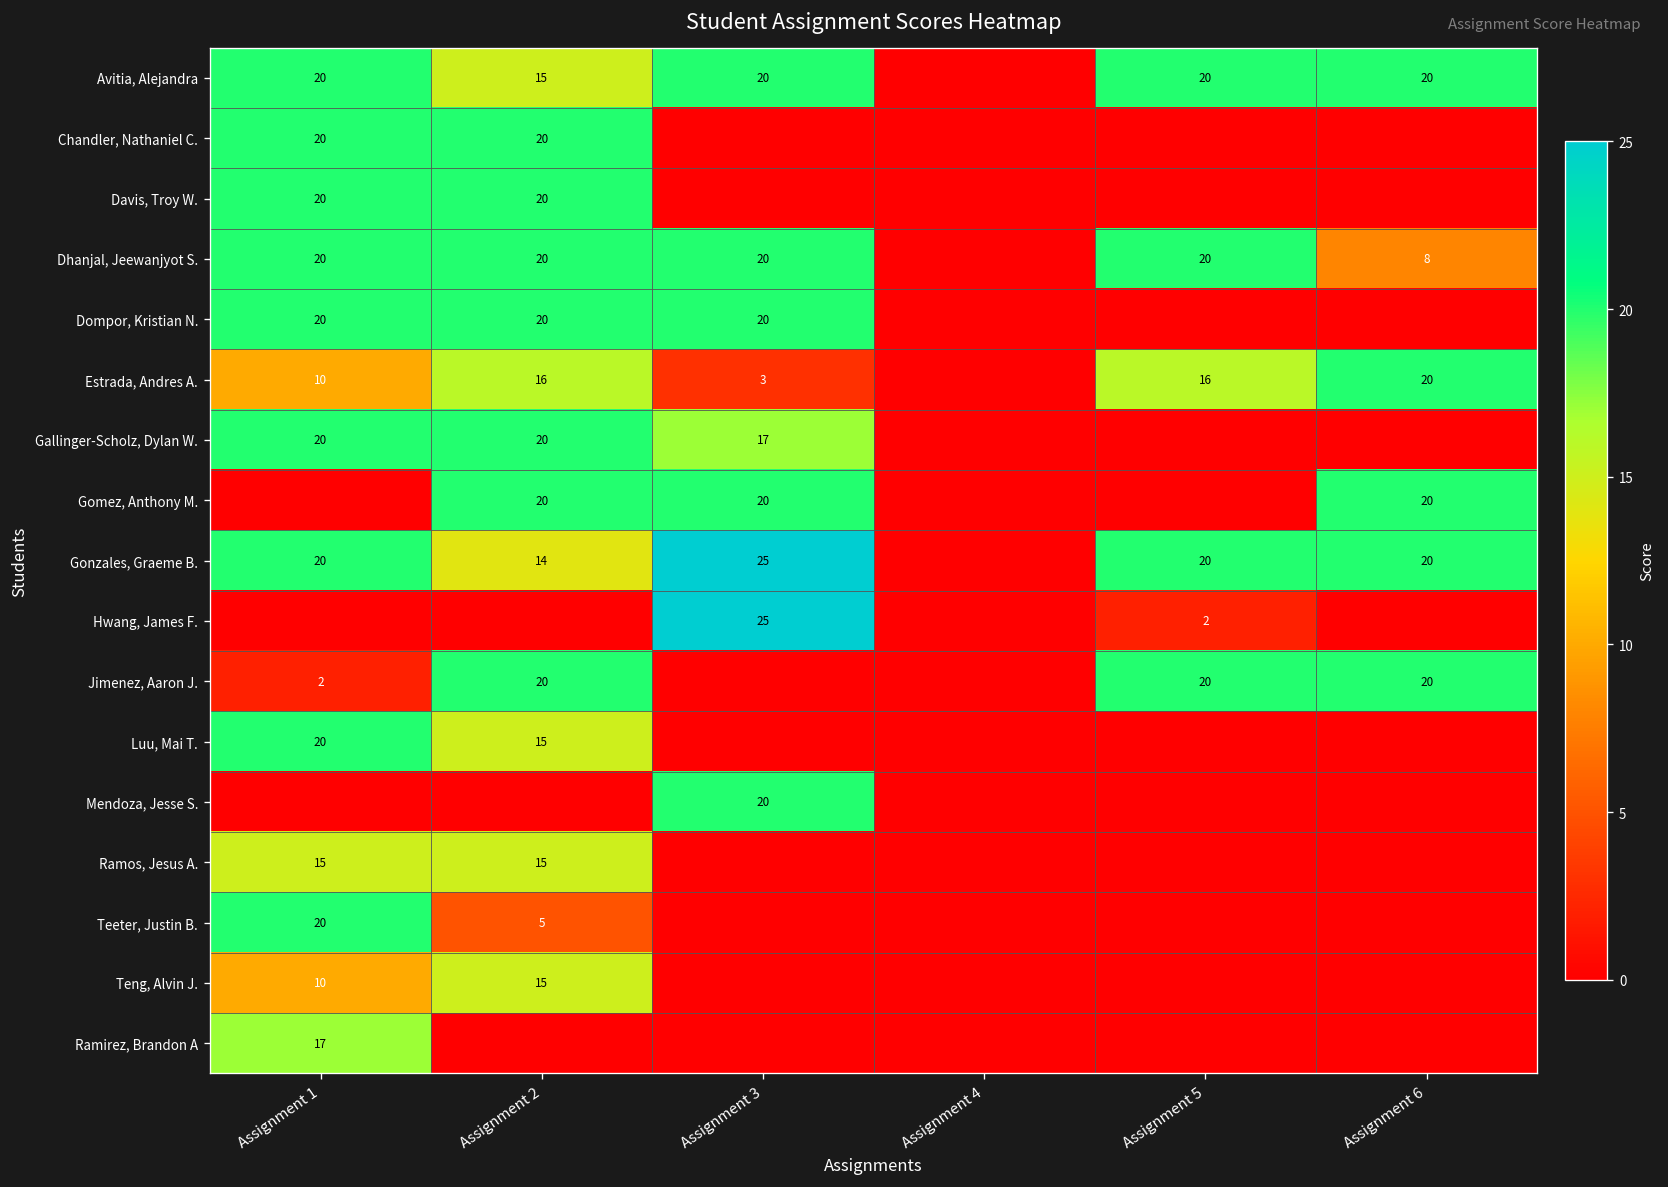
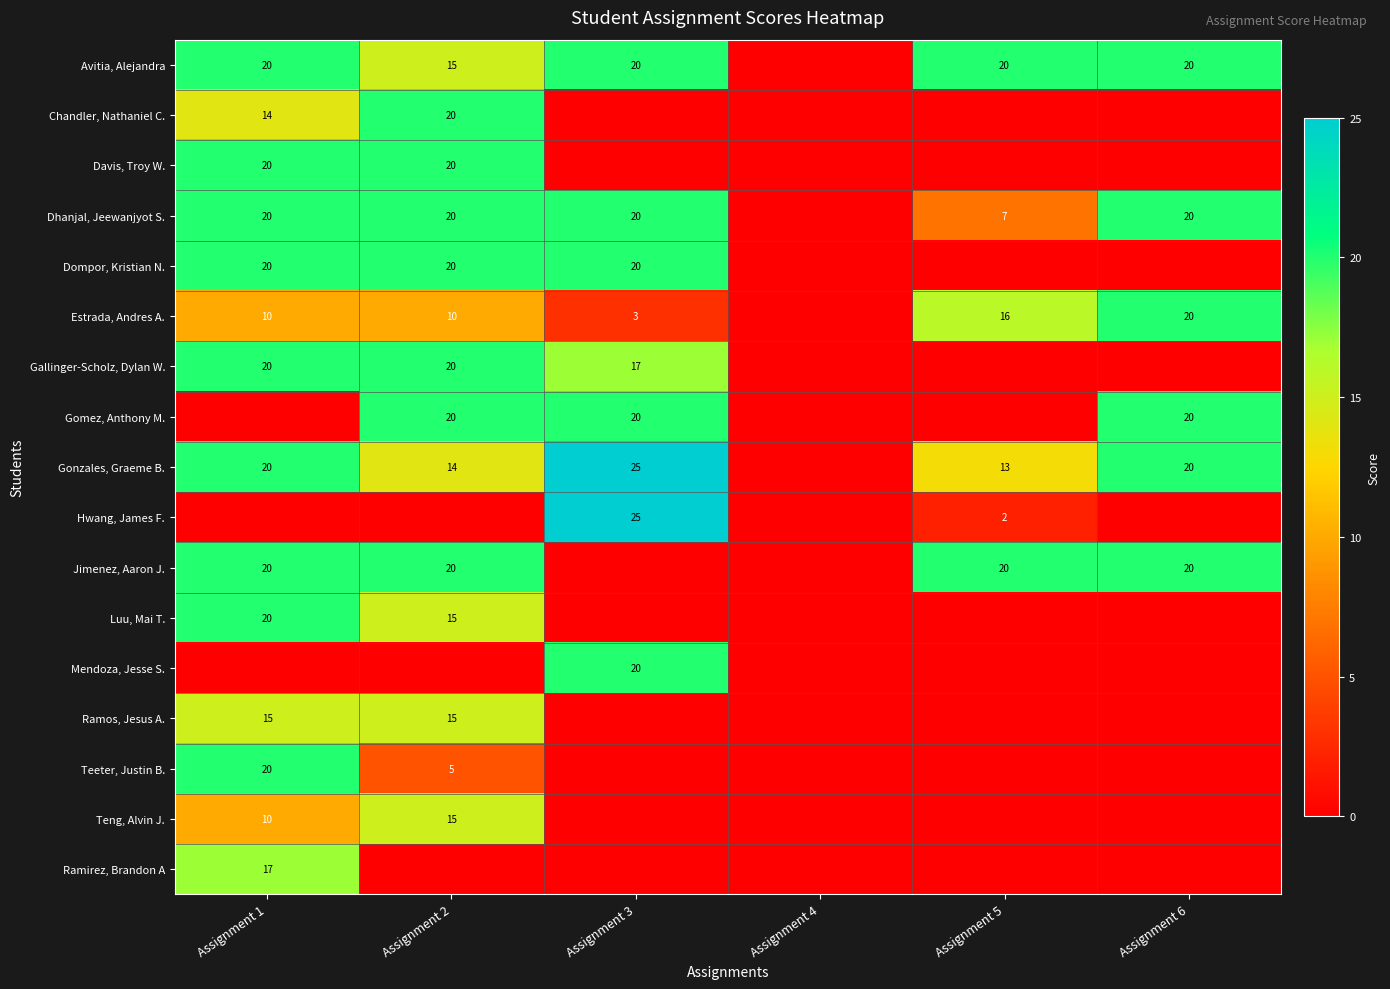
Chandler, Nathaniel C., Assignment 1: 20 -> 14
Dhanjal, Jeewanjyot S., Assignment 5: 20 -> 7
Dhanjal, Jeewanjyot S., Assignment 6: 8 -> 20
Estrada, Andres A., Assignment 2: 16 -> 10
Gonzales, Graeme B., Assignment 5: 20 -> 13
Jimenez, Aaron J., Assignment 1: 2 -> 20
